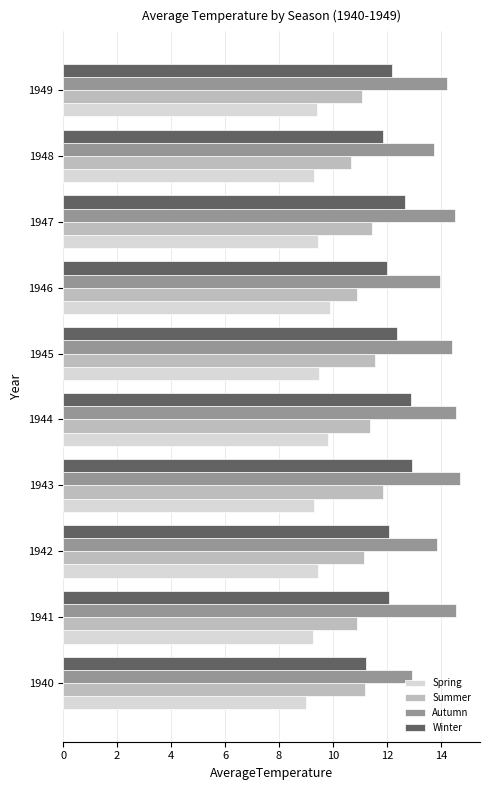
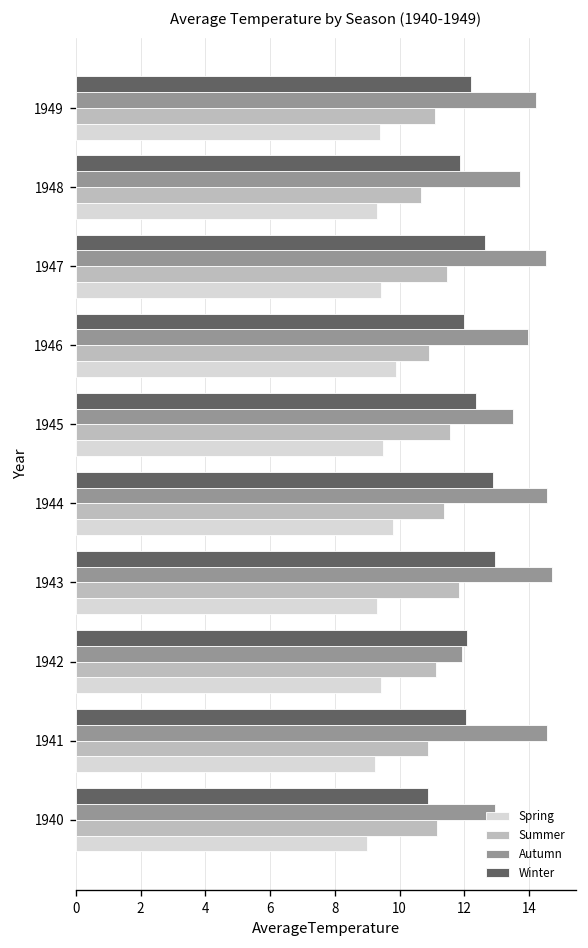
Autumn, 1945: 14.4 -> 13.5
Autumn, 1942: 13.9 -> 11.9
Winter, 1940: 11.2 -> 10.9
